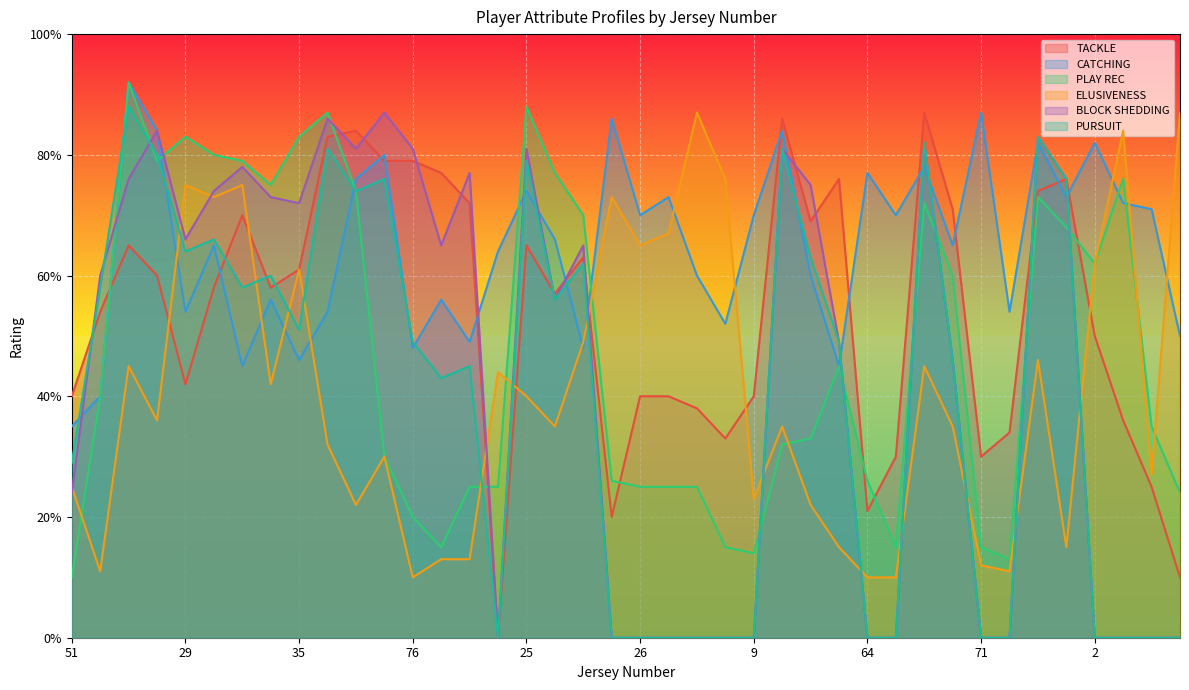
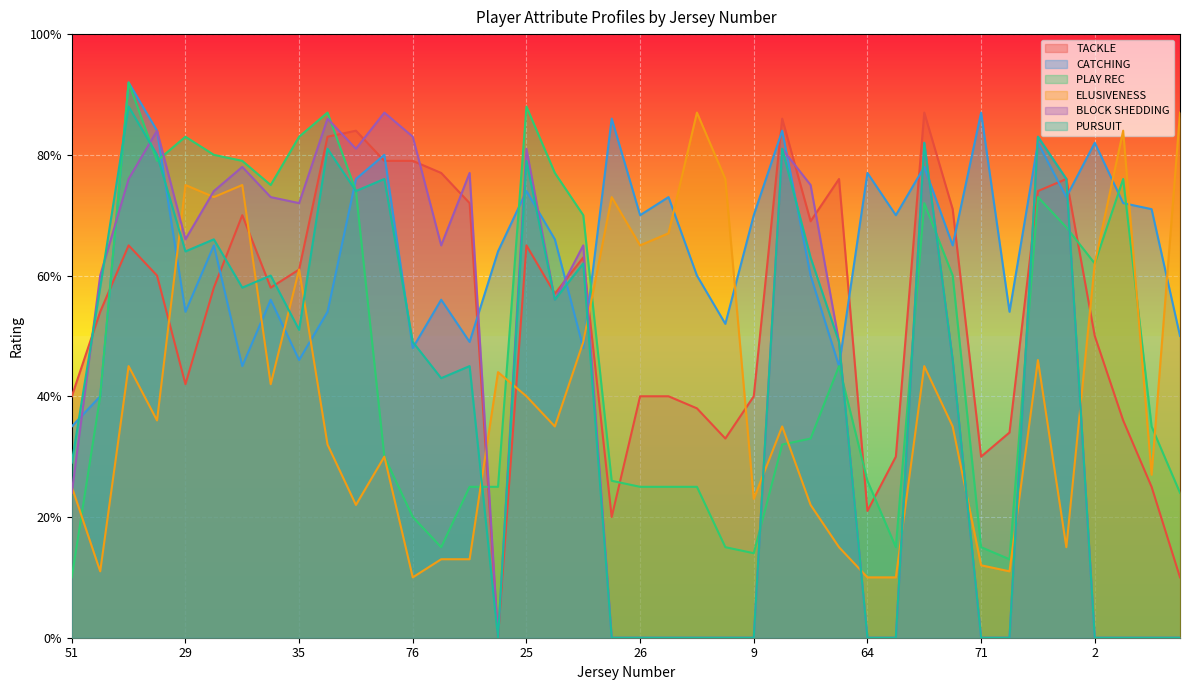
BLOCK SHEDDING, 76: 81% -> 83%
